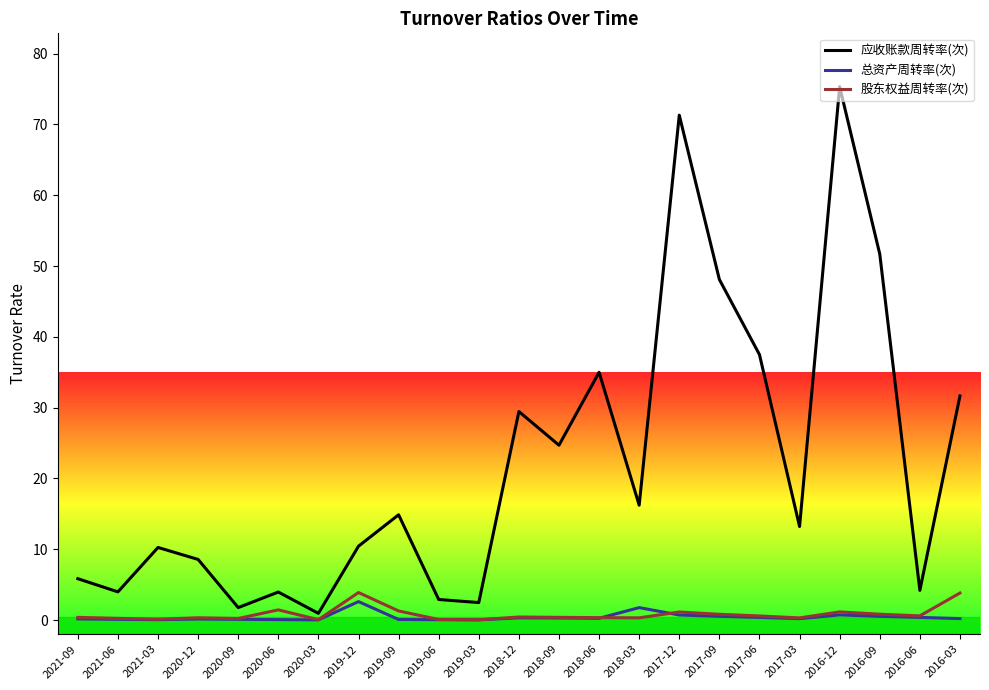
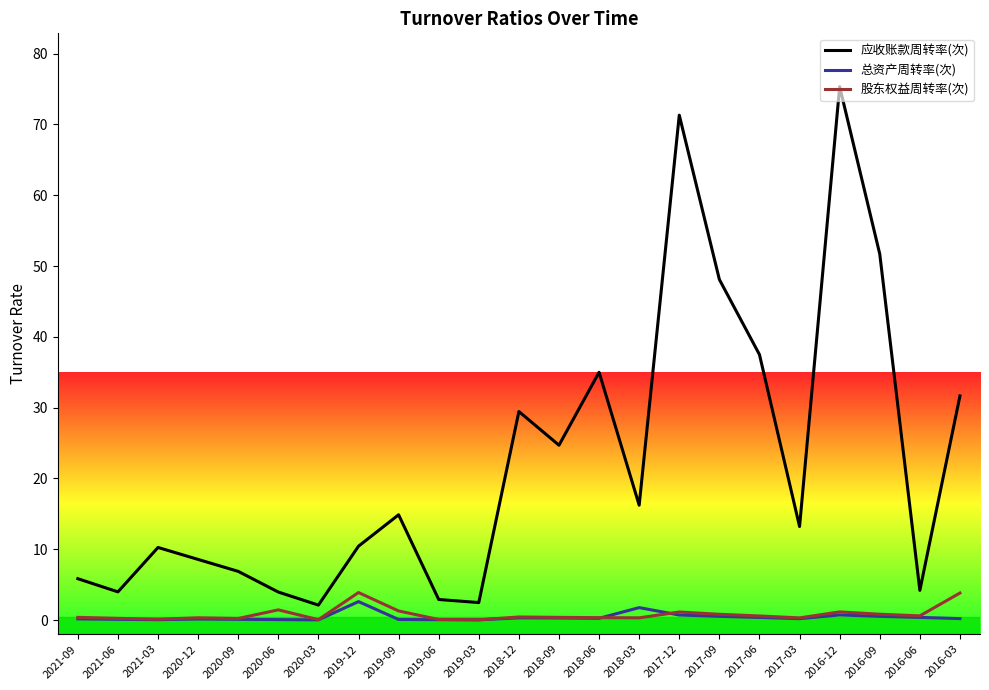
应收账款周转率(次), 2020-09: 2 -> 7
应收账款周转率(次), 2020-03: 1 -> 2
